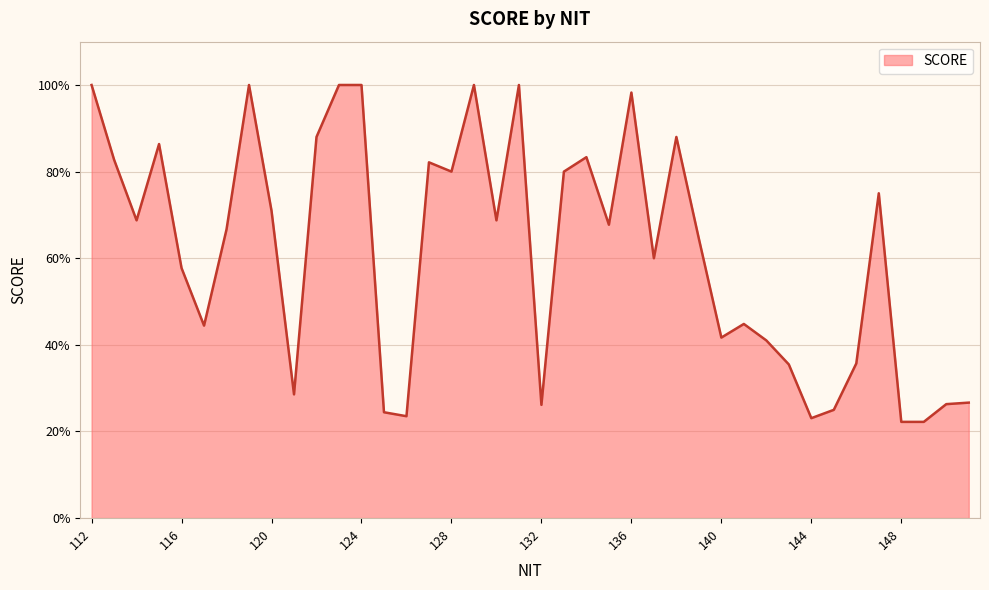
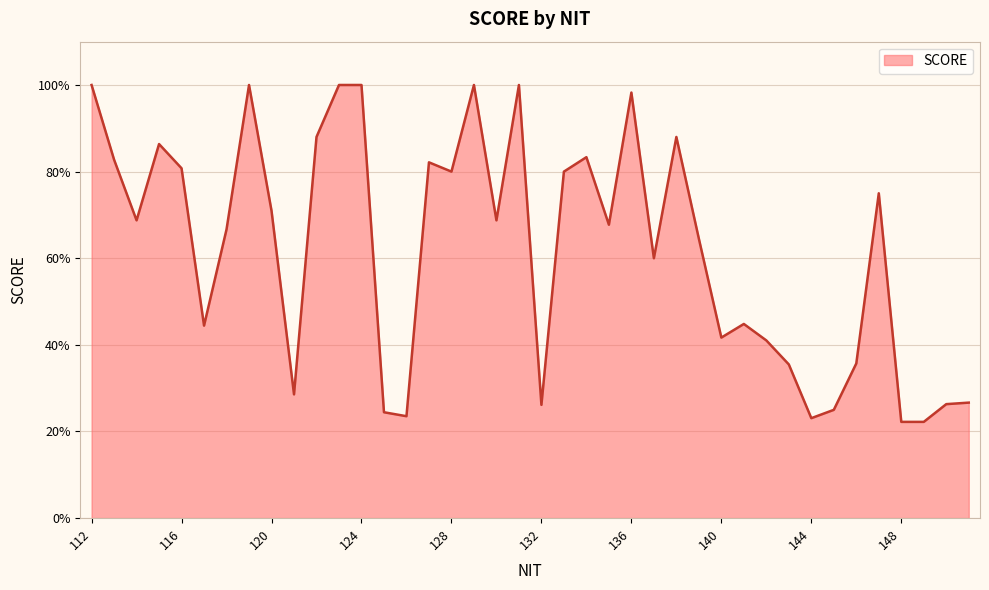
116: 58% -> 81%
